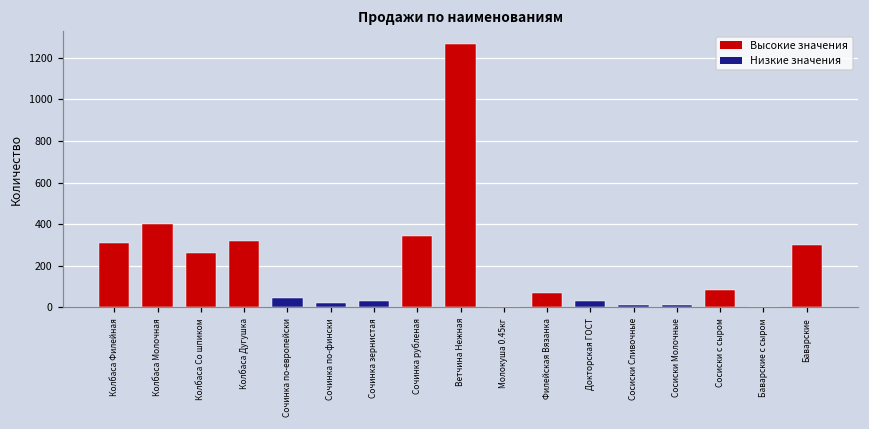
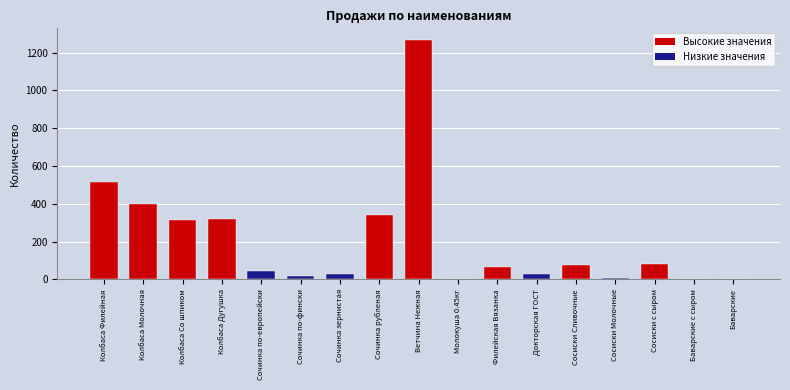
Колбаса Филейная: 310 -> 520
Колбаса Со шпиком: 260 -> 320
Сосиски Сливочные: 10 -> 70
Баварские: 300 -> 0
